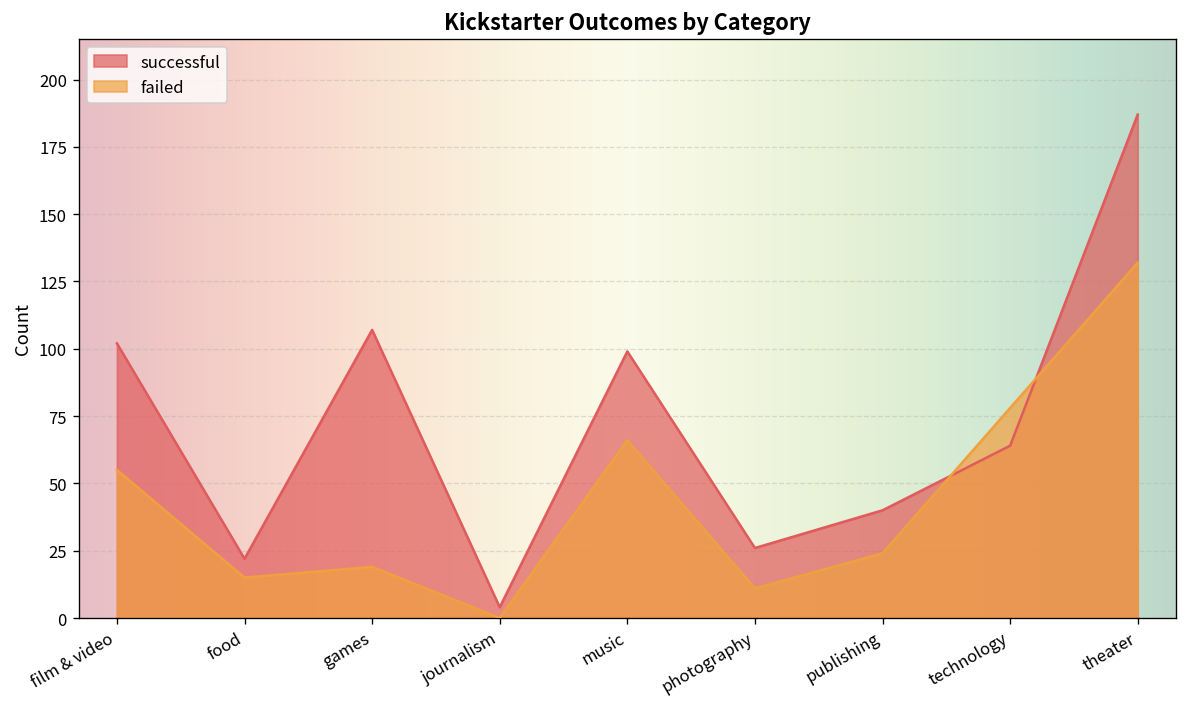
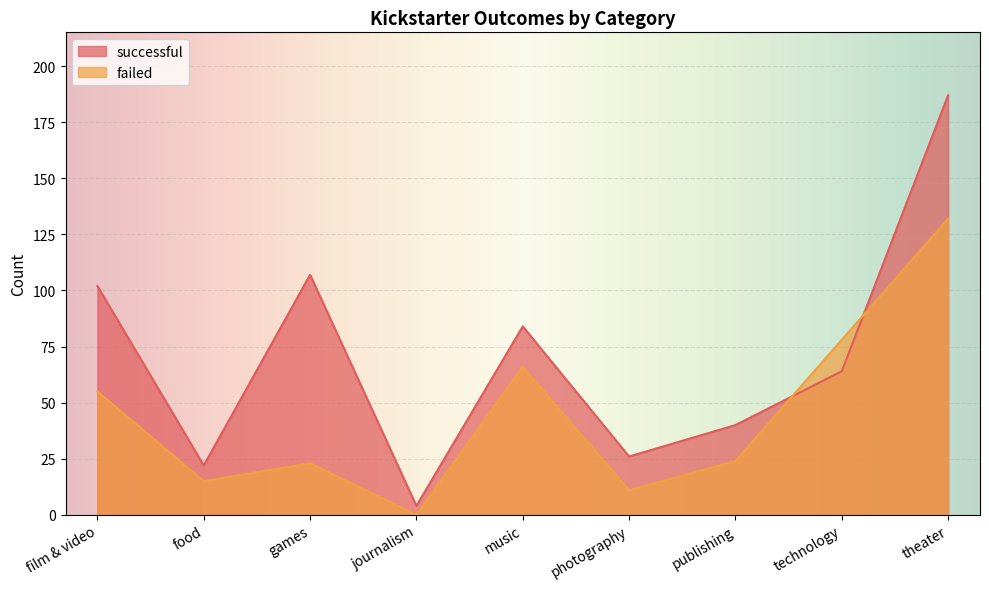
failed, games: 19 -> 23
successful, music: 99 -> 84
